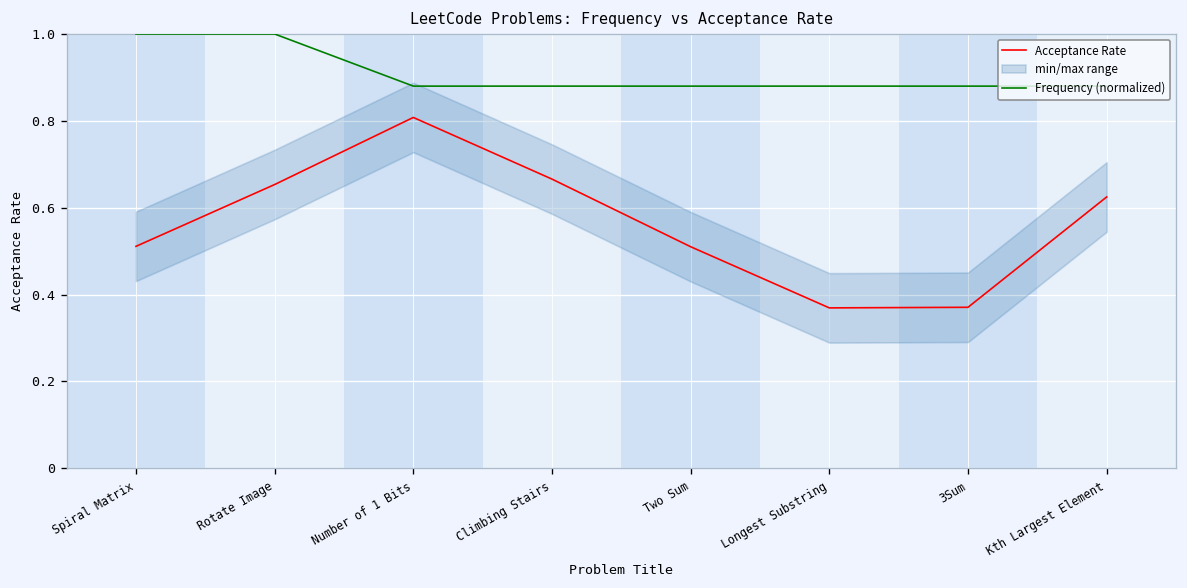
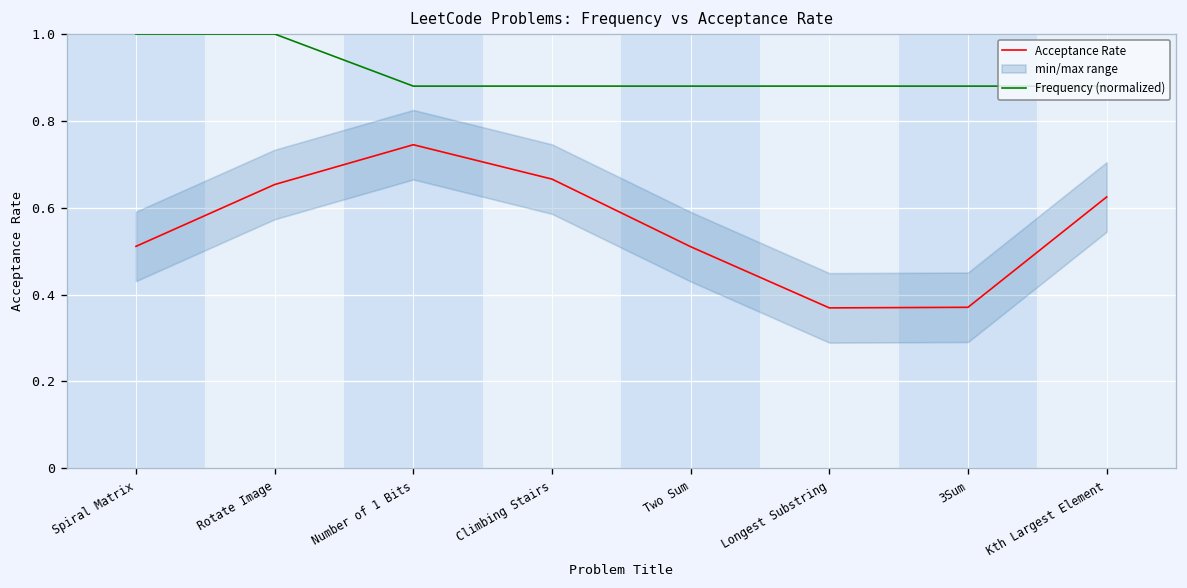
Acceptance Rate, Number of 1 Bits: 0.81 -> 0.75
